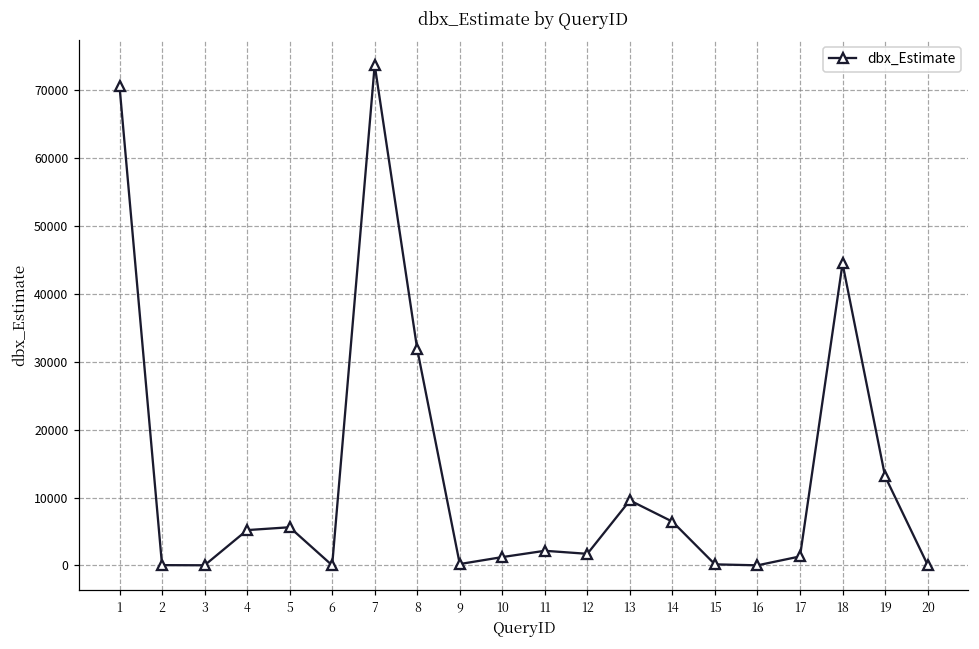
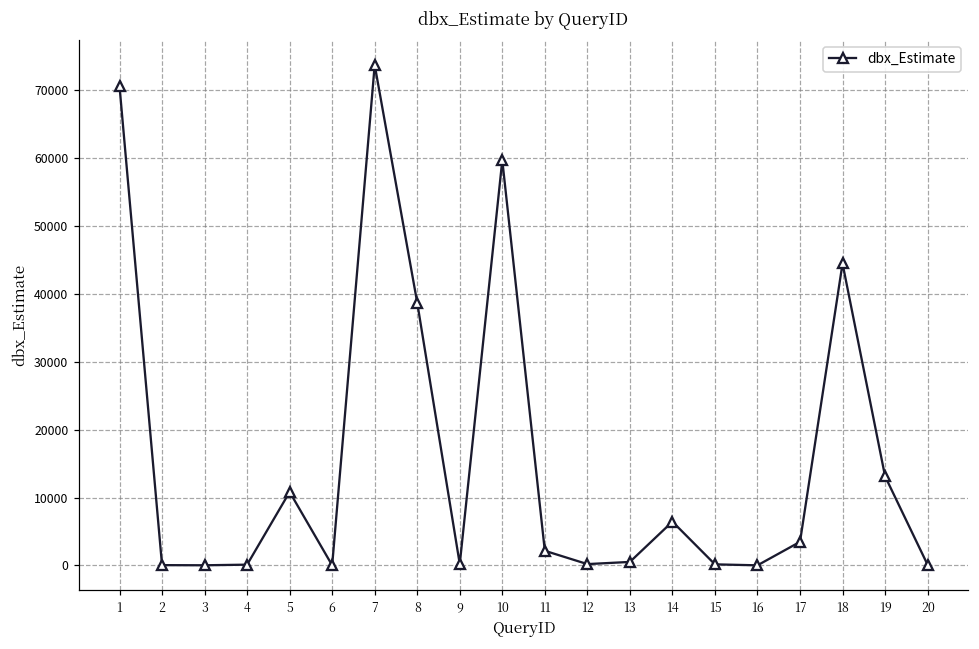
4: 5000 -> 0
5: 6000 -> 11000
8: 32000 -> 39000
10: 1000 -> 60000
12: 2000 -> 0
13: 10000 -> 1000
17: 1000 -> 3000
